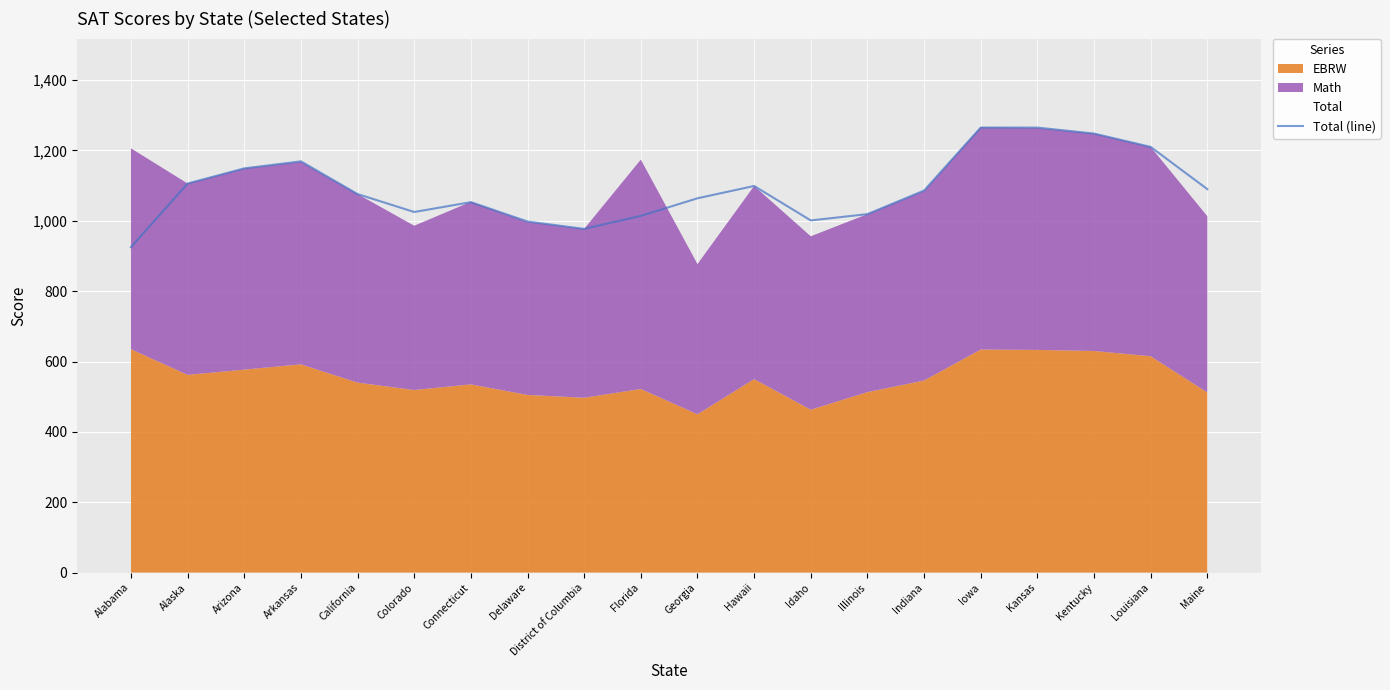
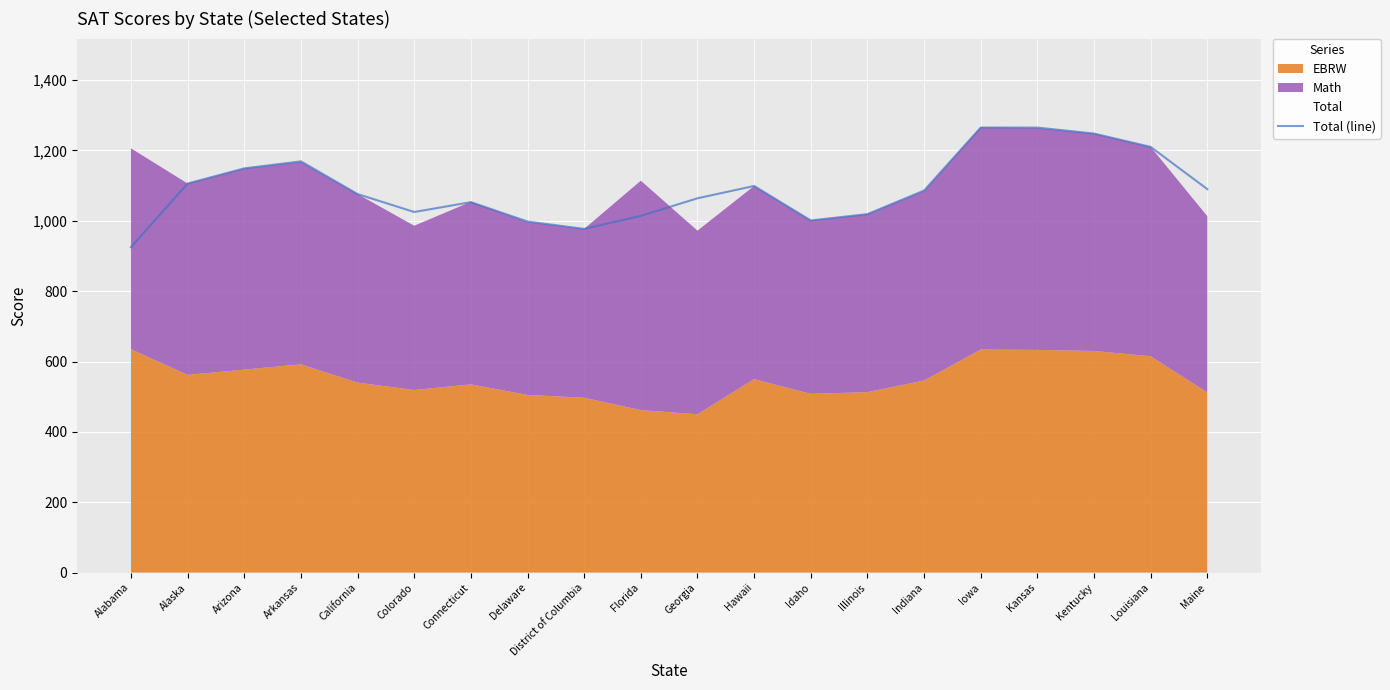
EBRW, Florida: 520 -> 460
Math, Georgia: 430 -> 520
EBRW, Idaho: 460 -> 510
